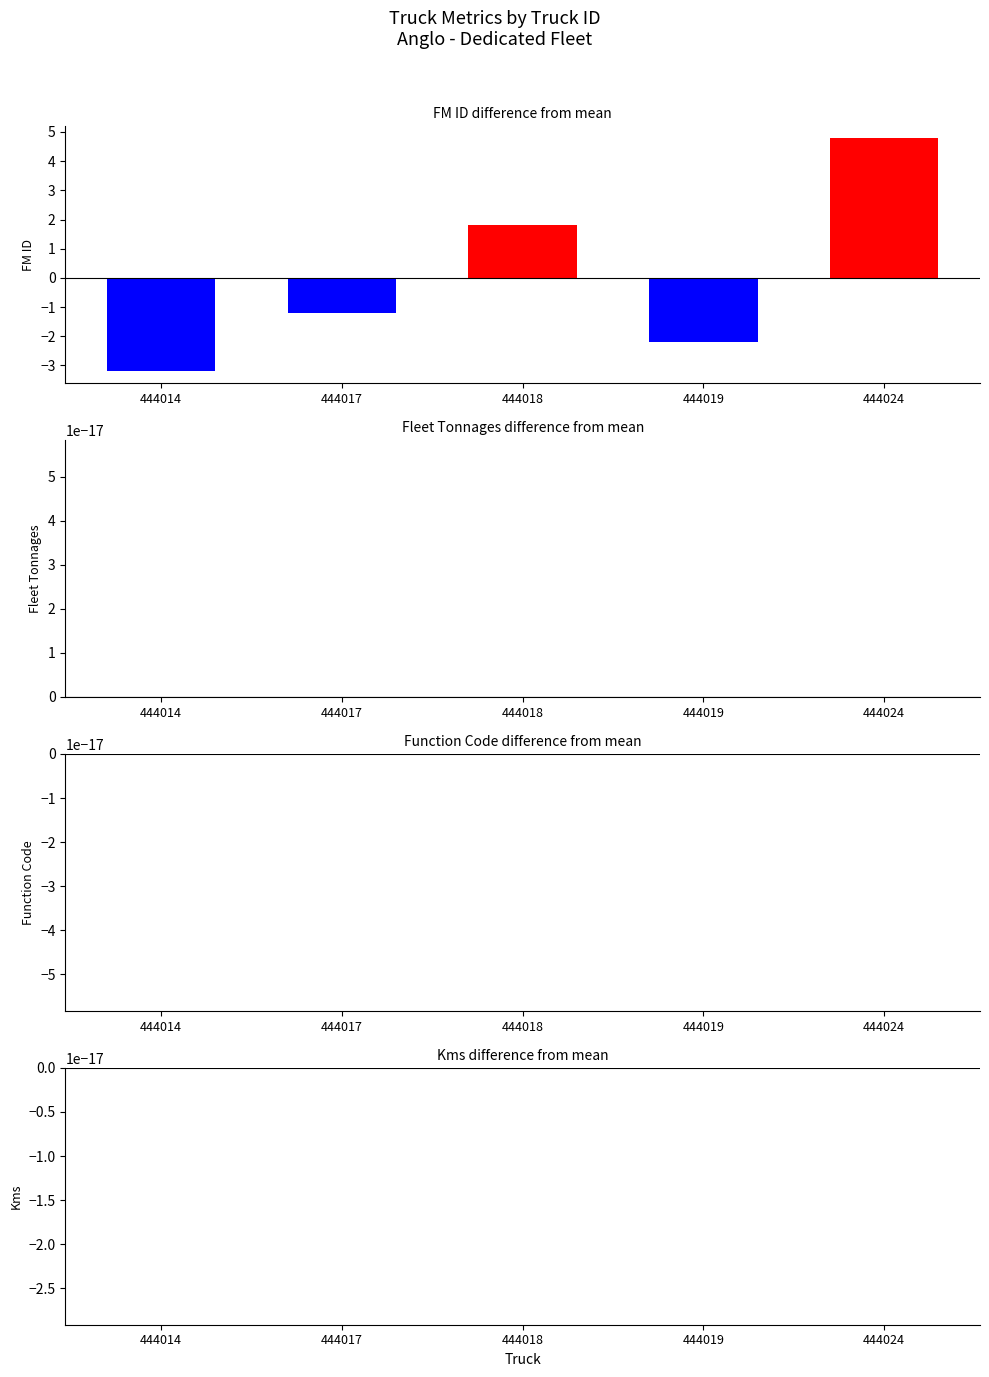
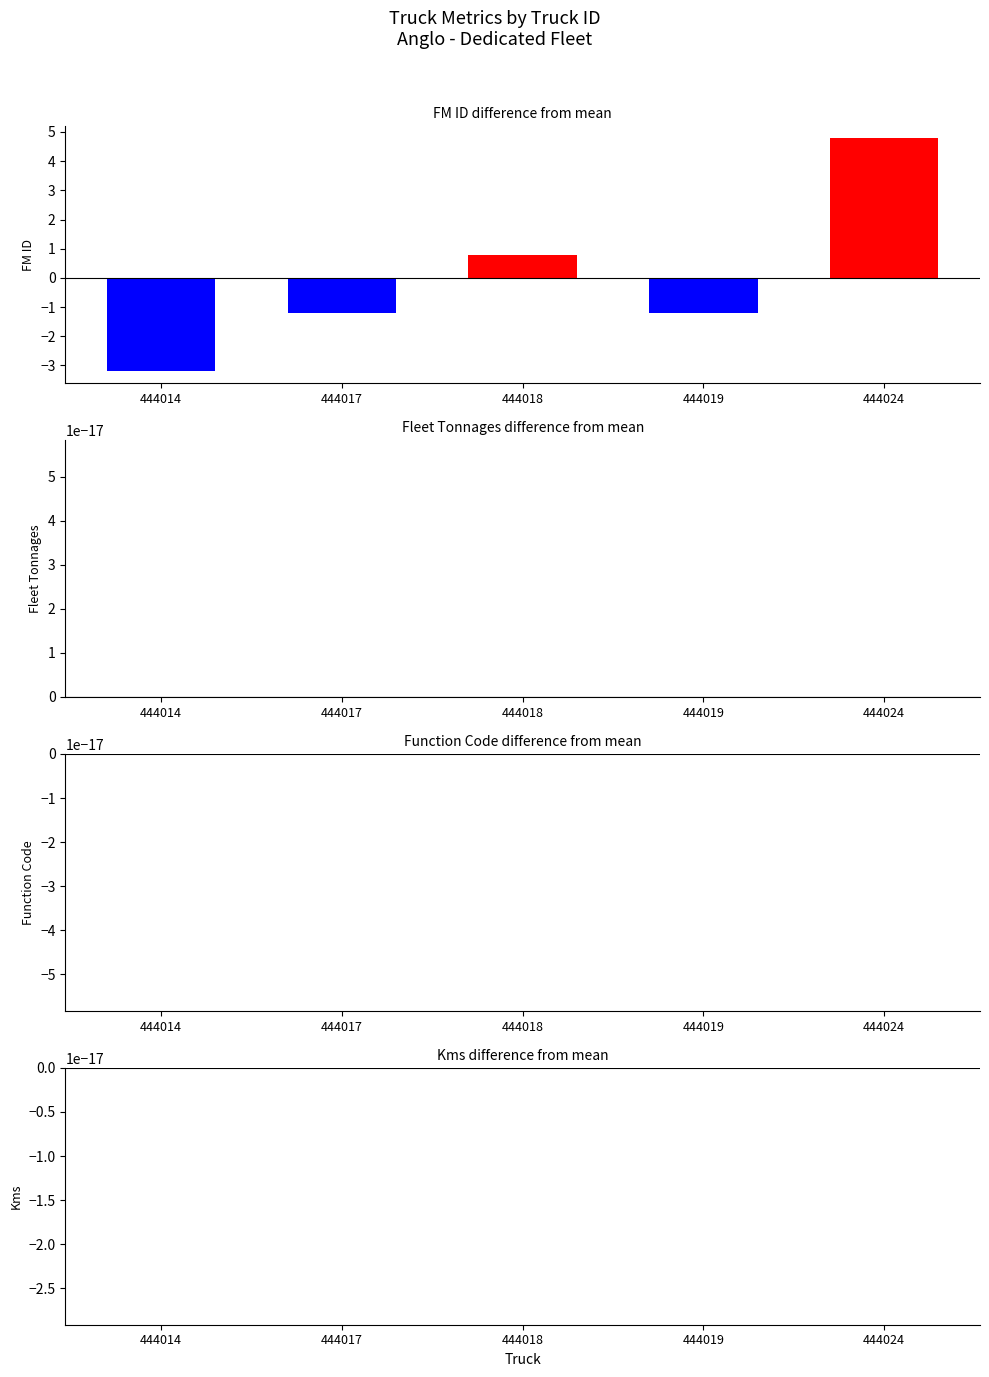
FM ID difference from mean, 444018: 1.8 -> 0.8
FM ID difference from mean, 444019: -2.2 -> -1.2
